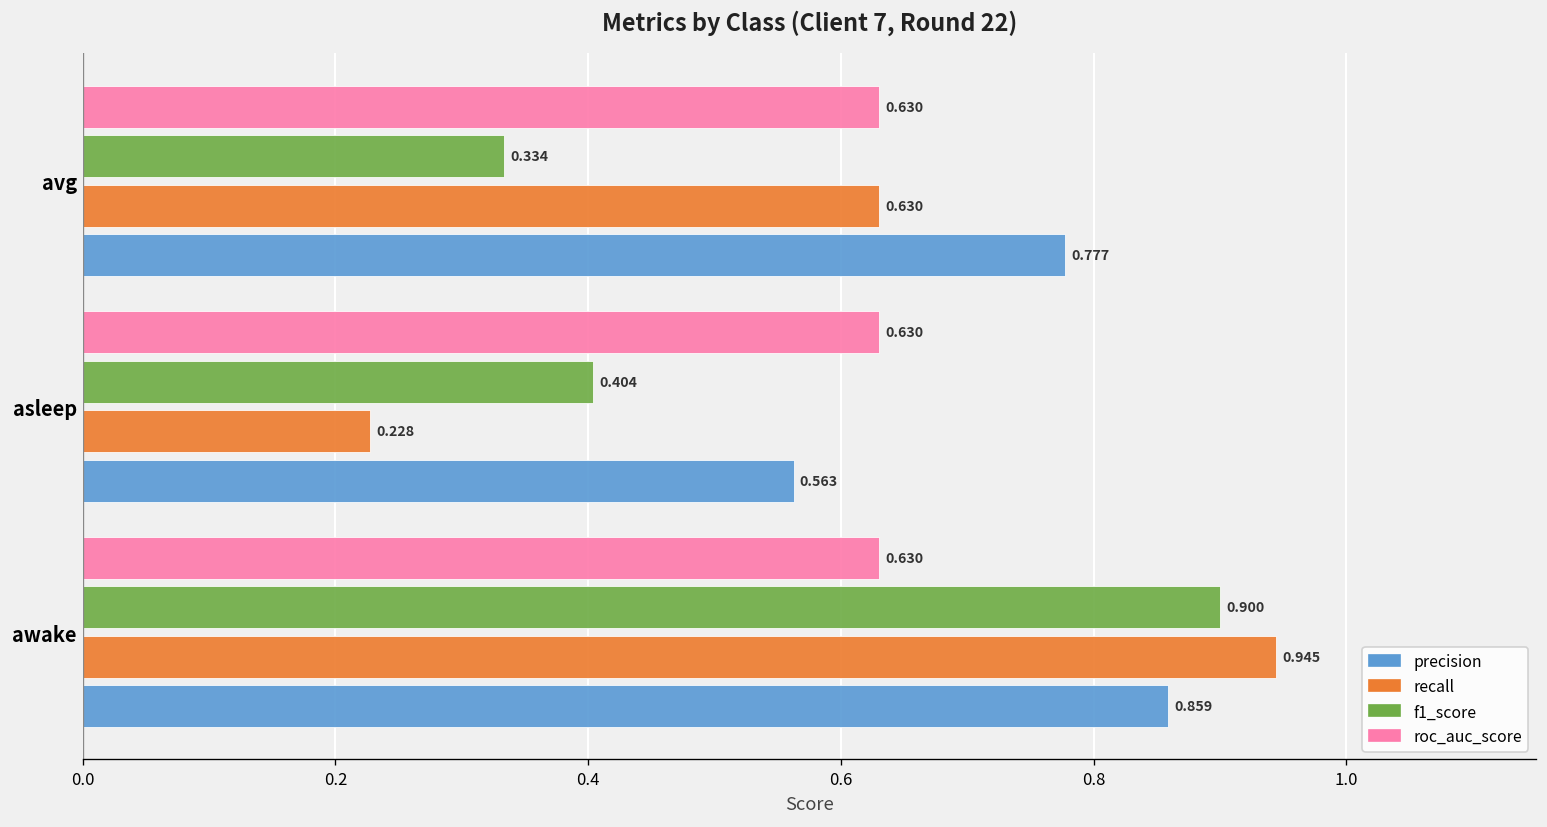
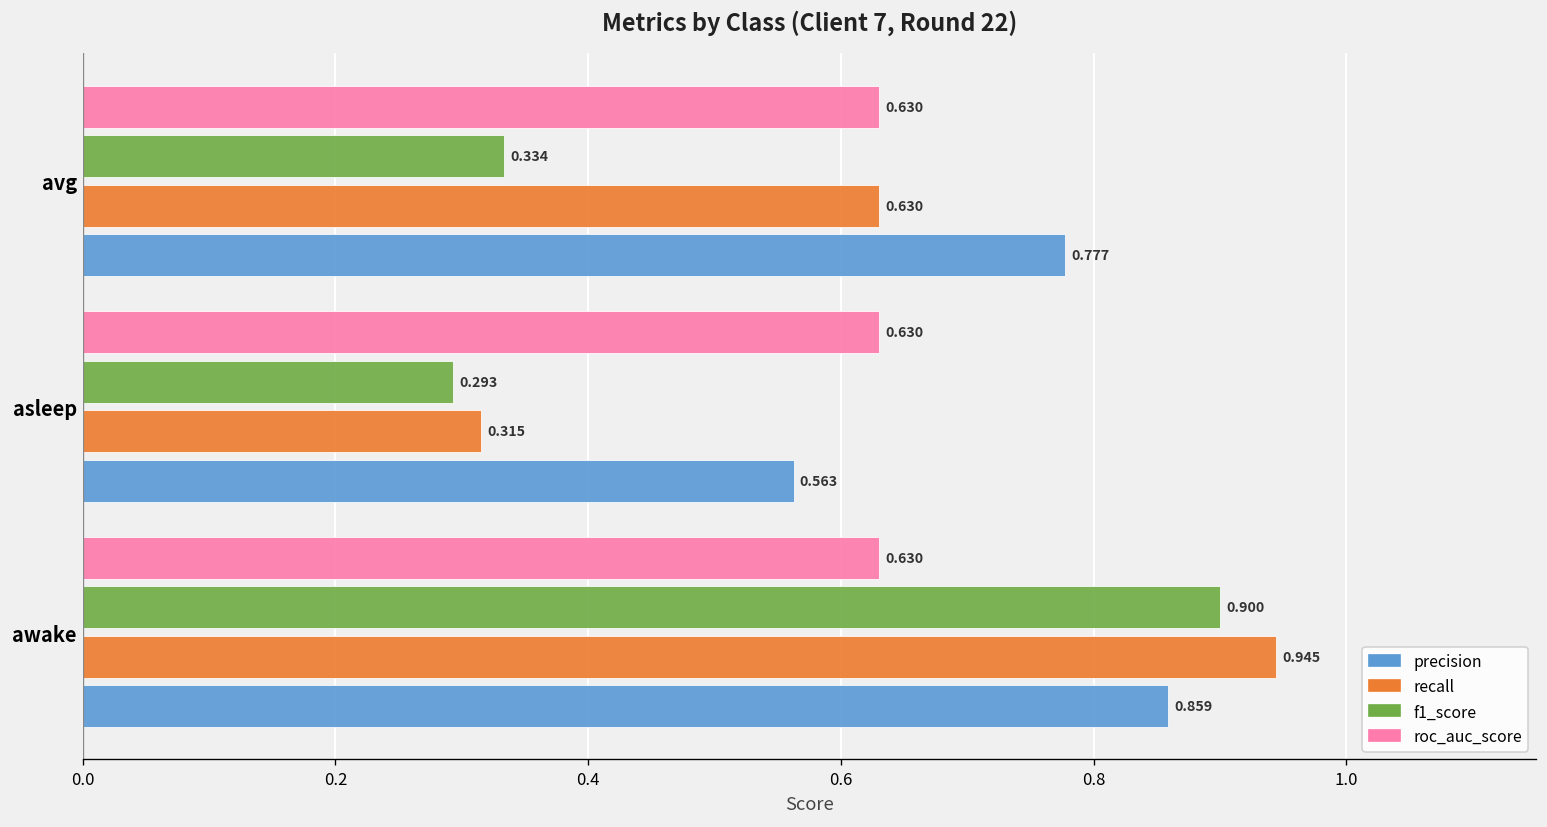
f1_score, asleep: 0.404 -> 0.293
recall, asleep: 0.228 -> 0.315
